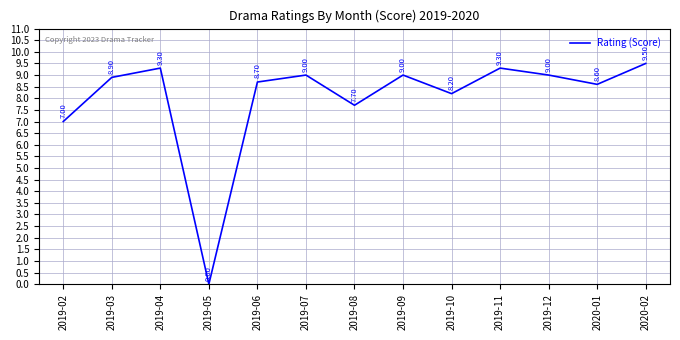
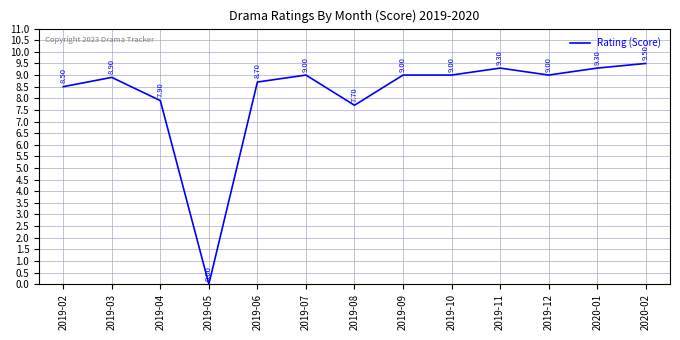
2019-02: 7.00 -> 8.50
2019-04: 9.30 -> 7.90
2019-10: 8.20 -> 9.00
2020-01: 8.60 -> 9.30
